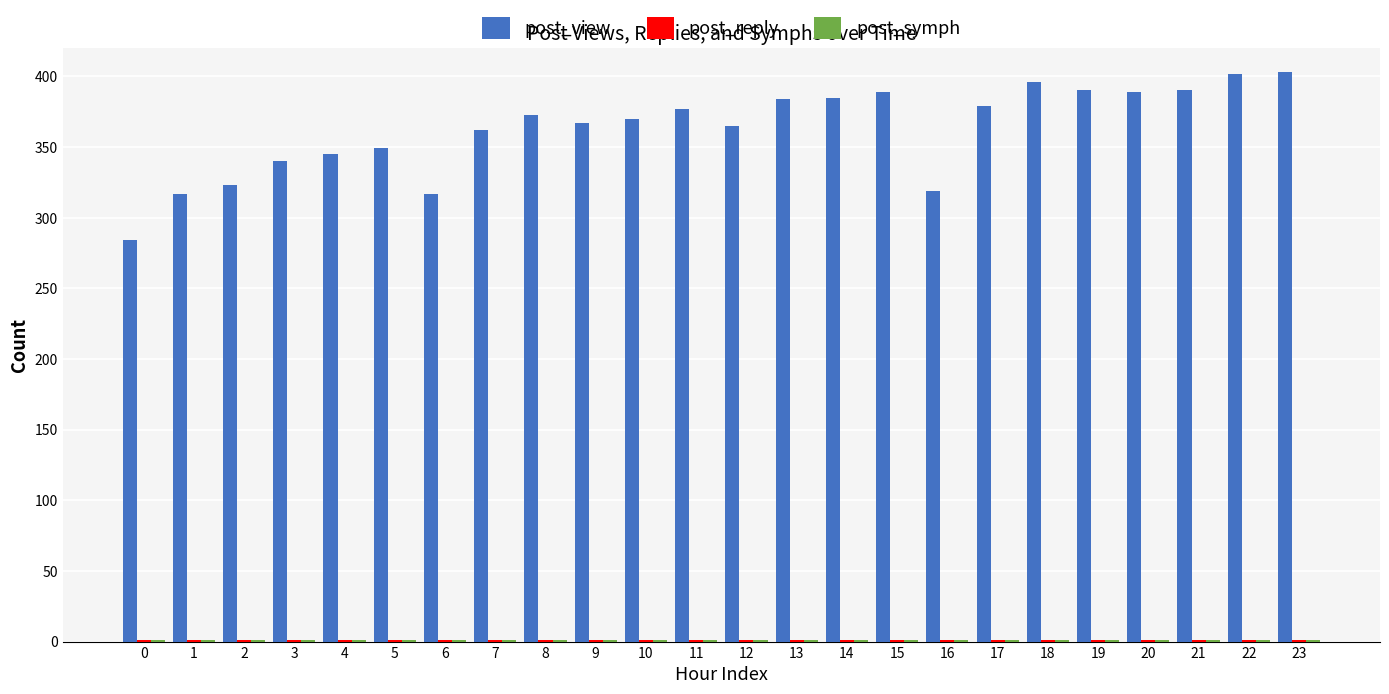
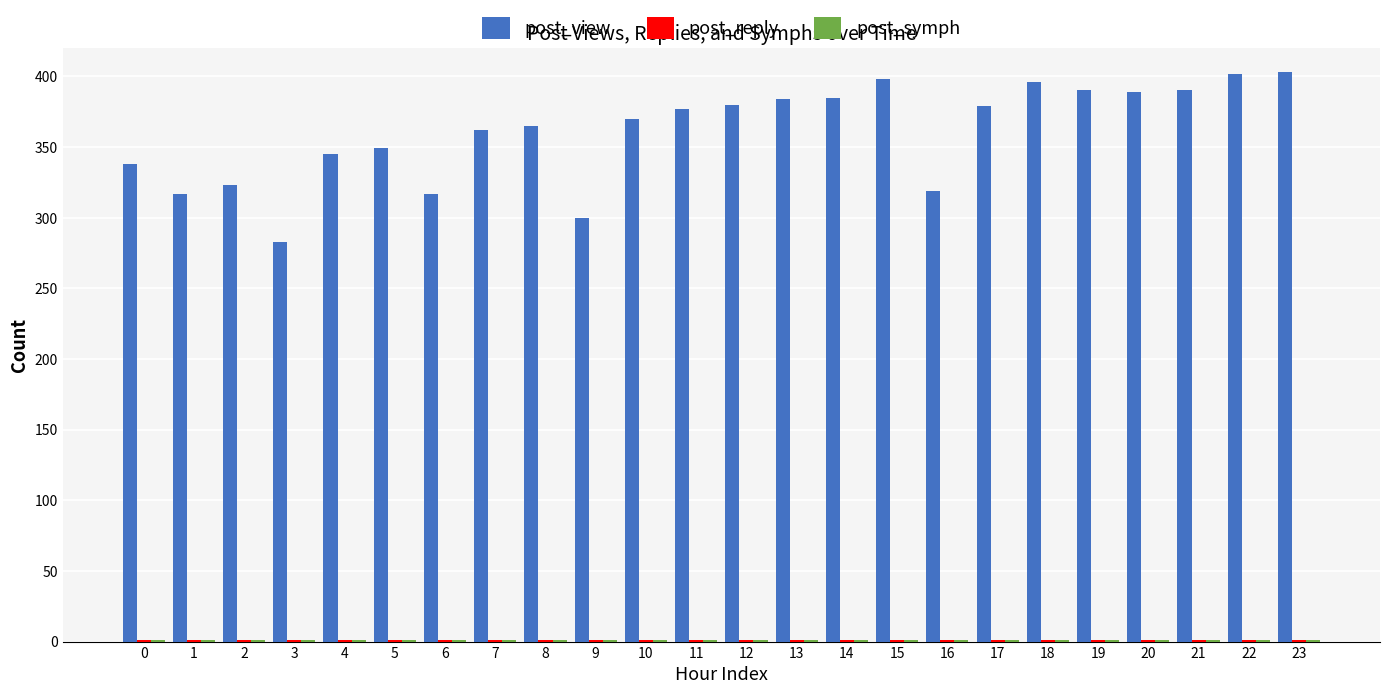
post_view, 0: 284 -> 338
post_view, 3: 340 -> 283
post_view, 8: 373 -> 365
post_view, 9: 367 -> 300
post_view, 12: 365 -> 380
post_view, 15: 389 -> 398
